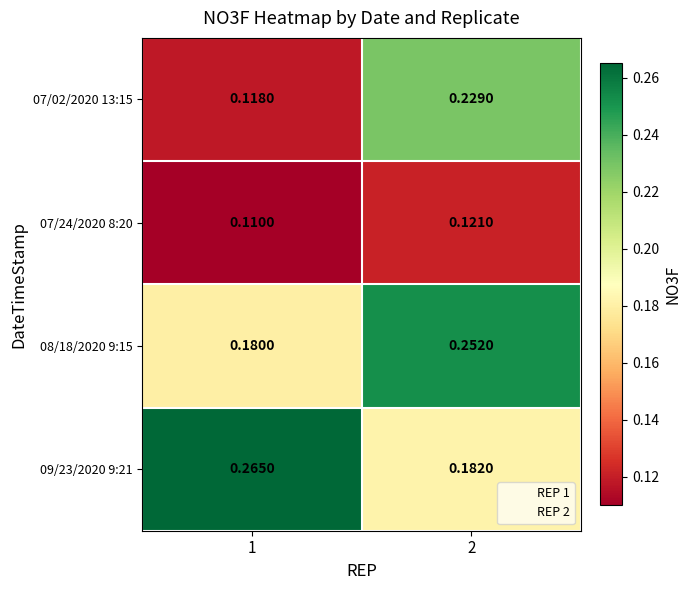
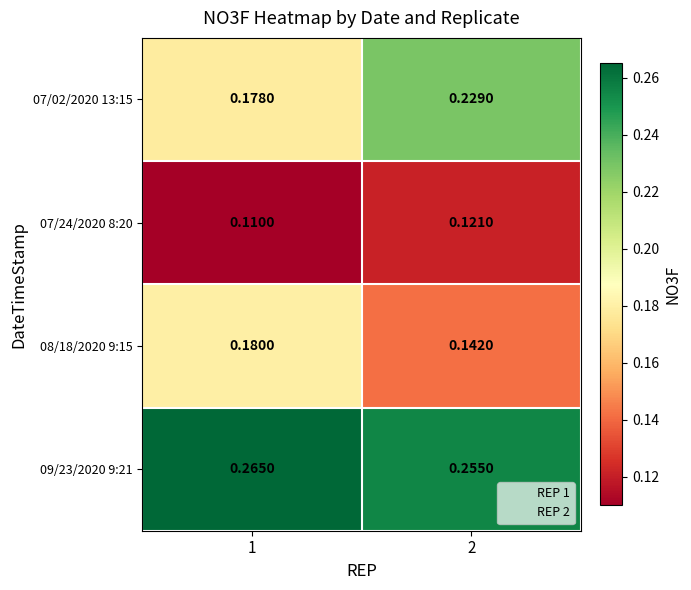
07/02/2020 13:15, 1: 0.1180 -> 0.1780
08/18/2020 9:15, 2: 0.2520 -> 0.1420
09/23/2020 9:21, 2: 0.1820 -> 0.2550
